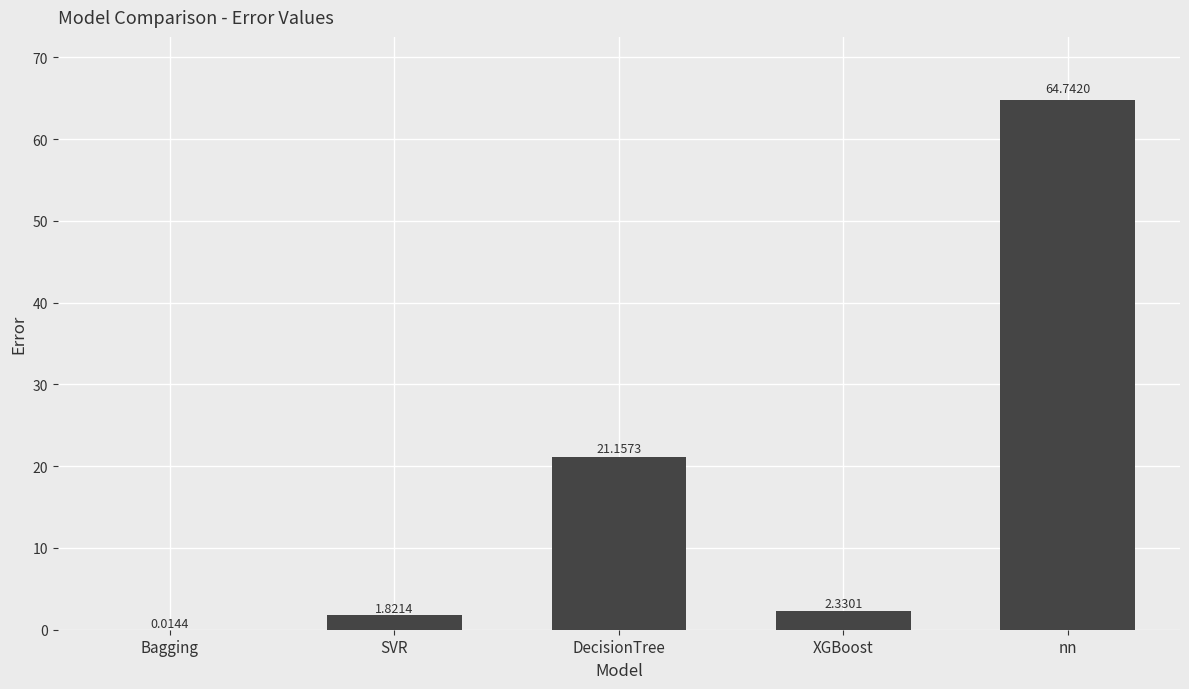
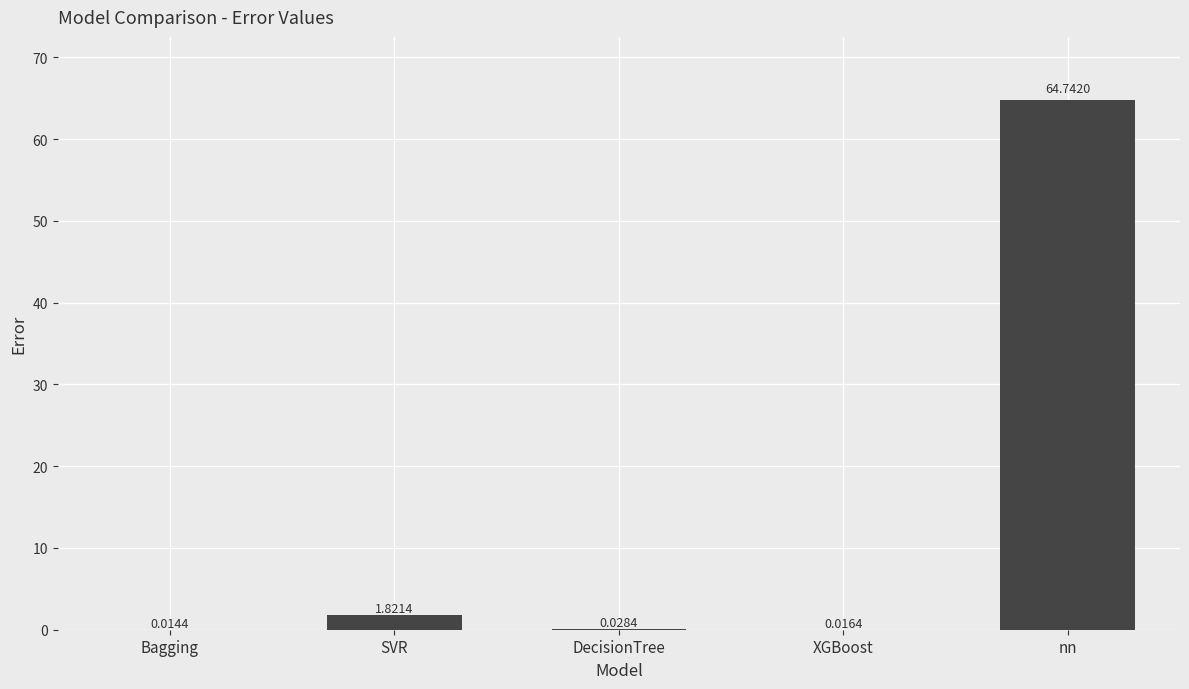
DecisionTree: 21.1573 -> 0.0284
XGBoost: 2.3301 -> 0.0164
